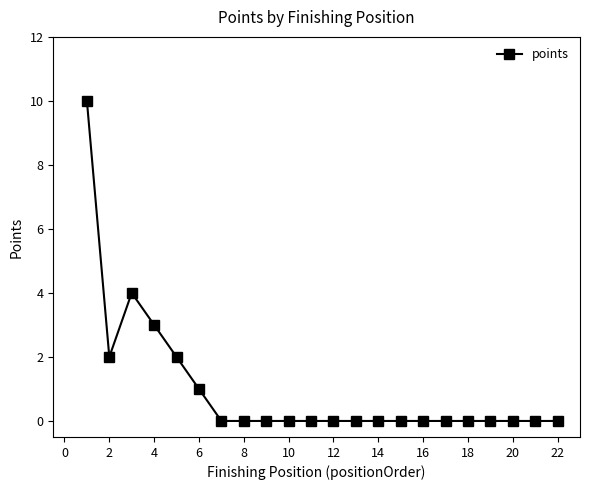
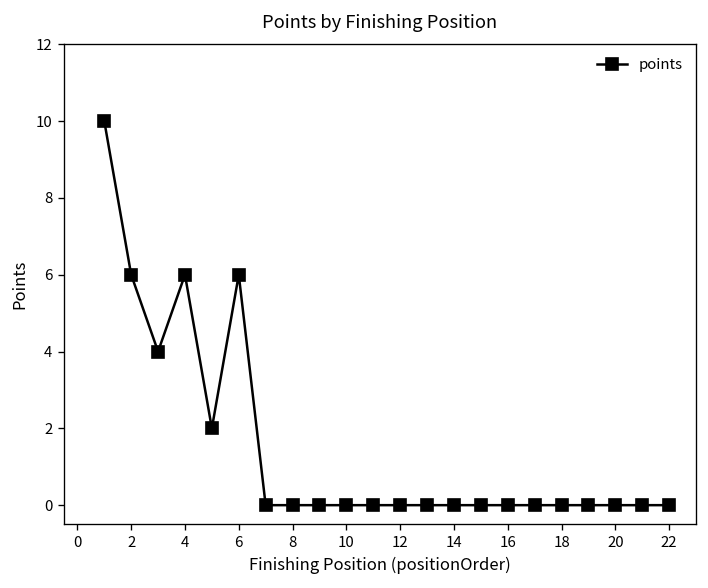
2: 2 -> 6
4: 3 -> 6
6: 1 -> 6
